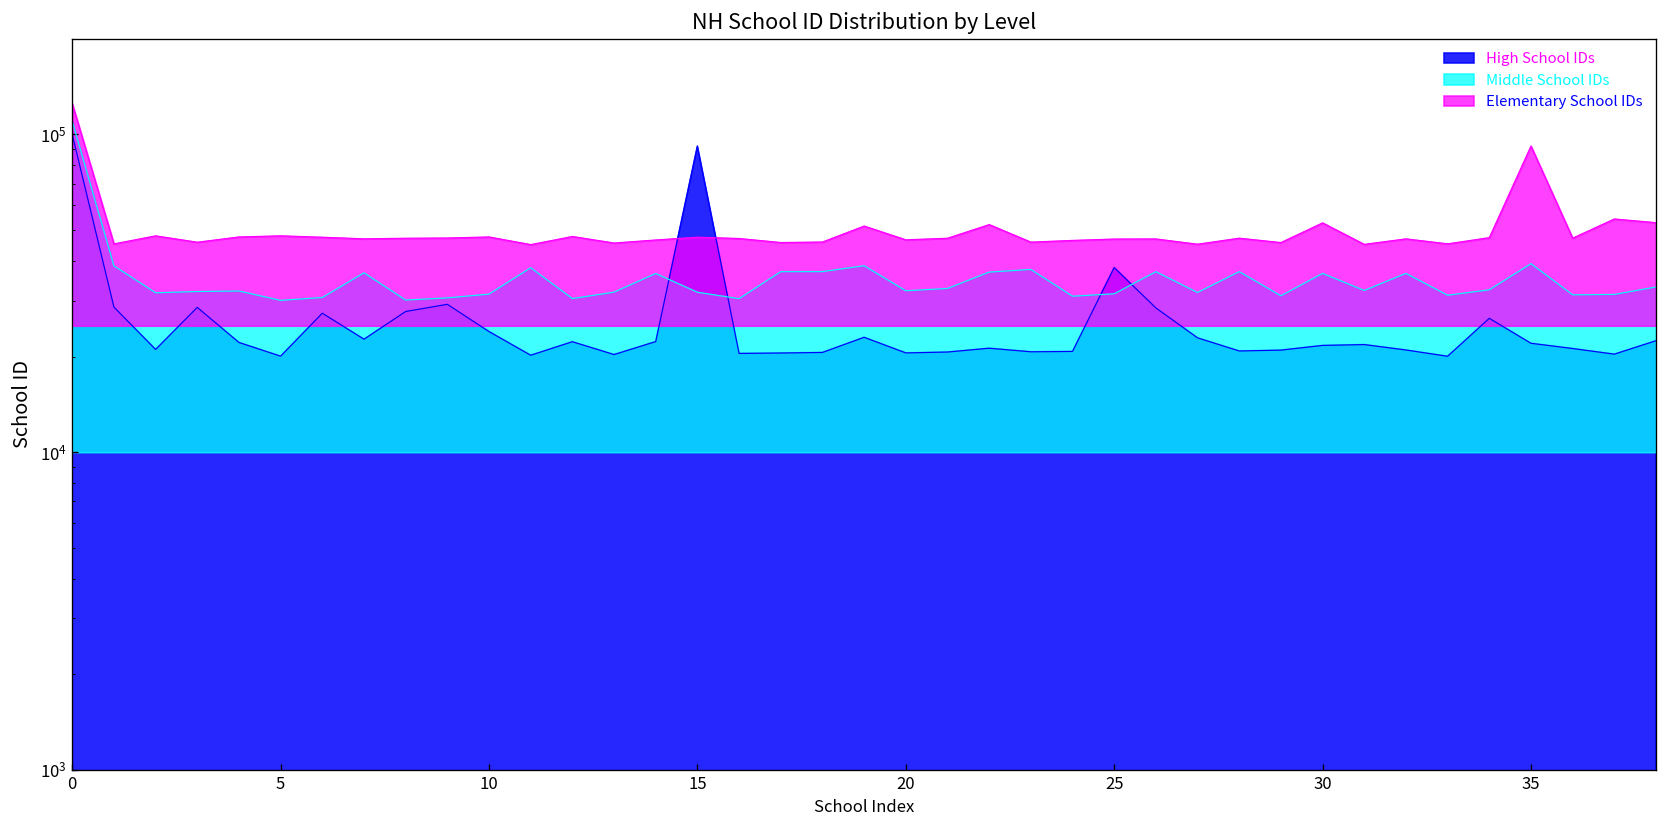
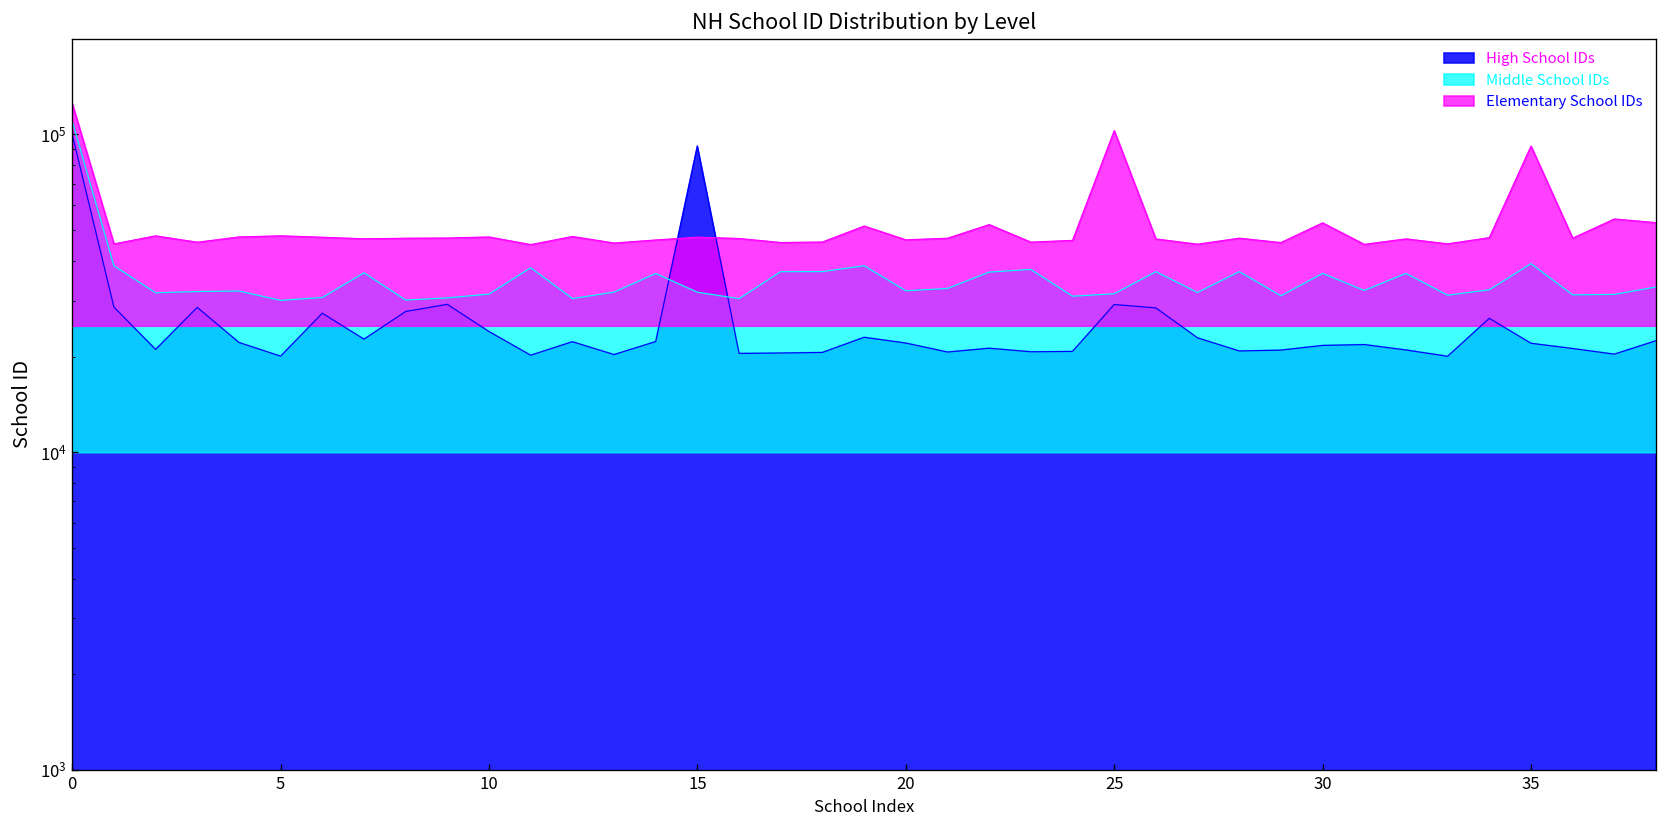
High School IDs, 20: 21000 -> 22000
High School IDs, 25: 38000 -> 29000
Elementary School IDs, 25: 47000 -> 103000
